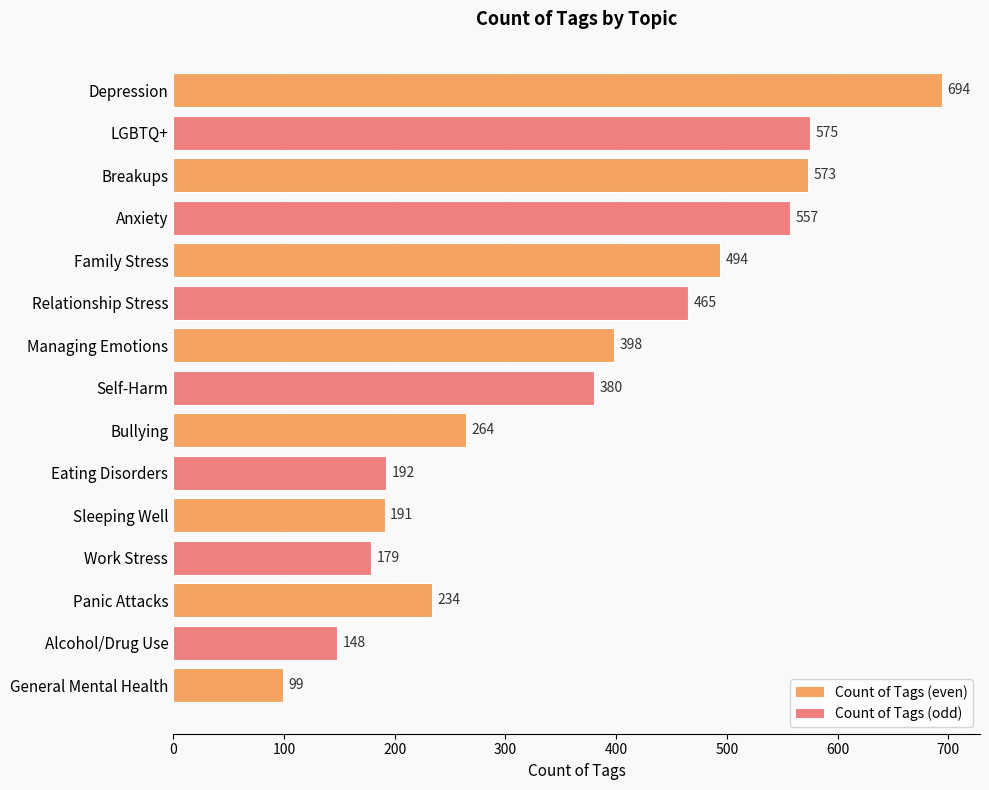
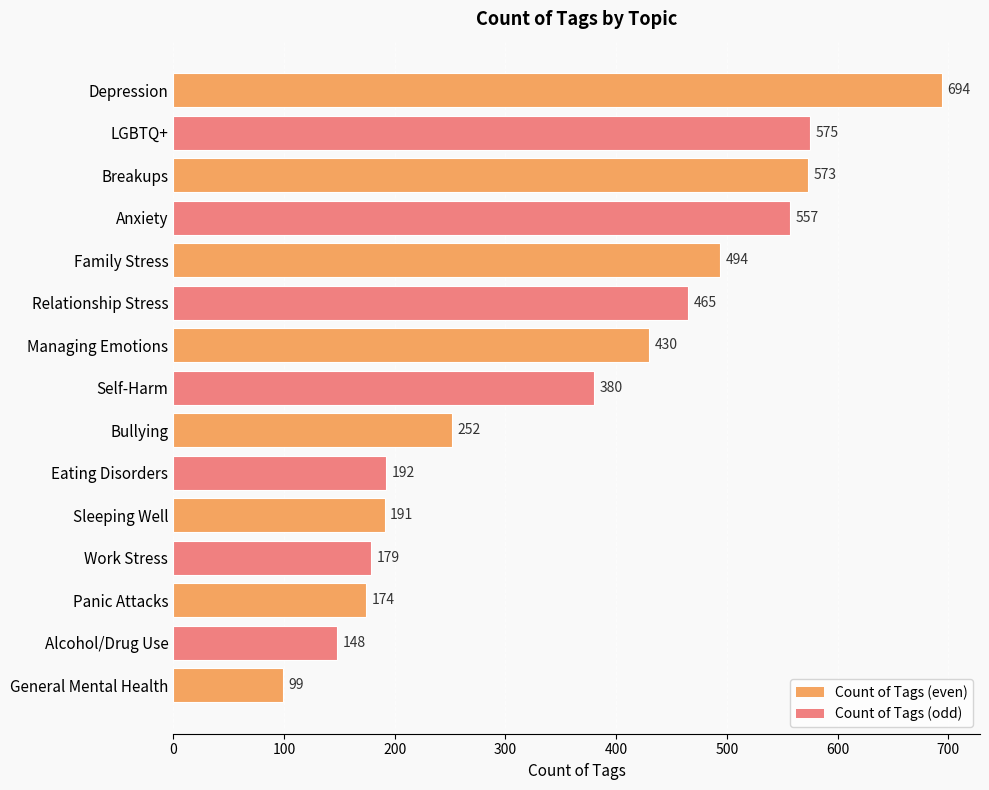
Managing Emotions: 398 -> 430
Bullying: 264 -> 252
Panic Attacks: 234 -> 174
